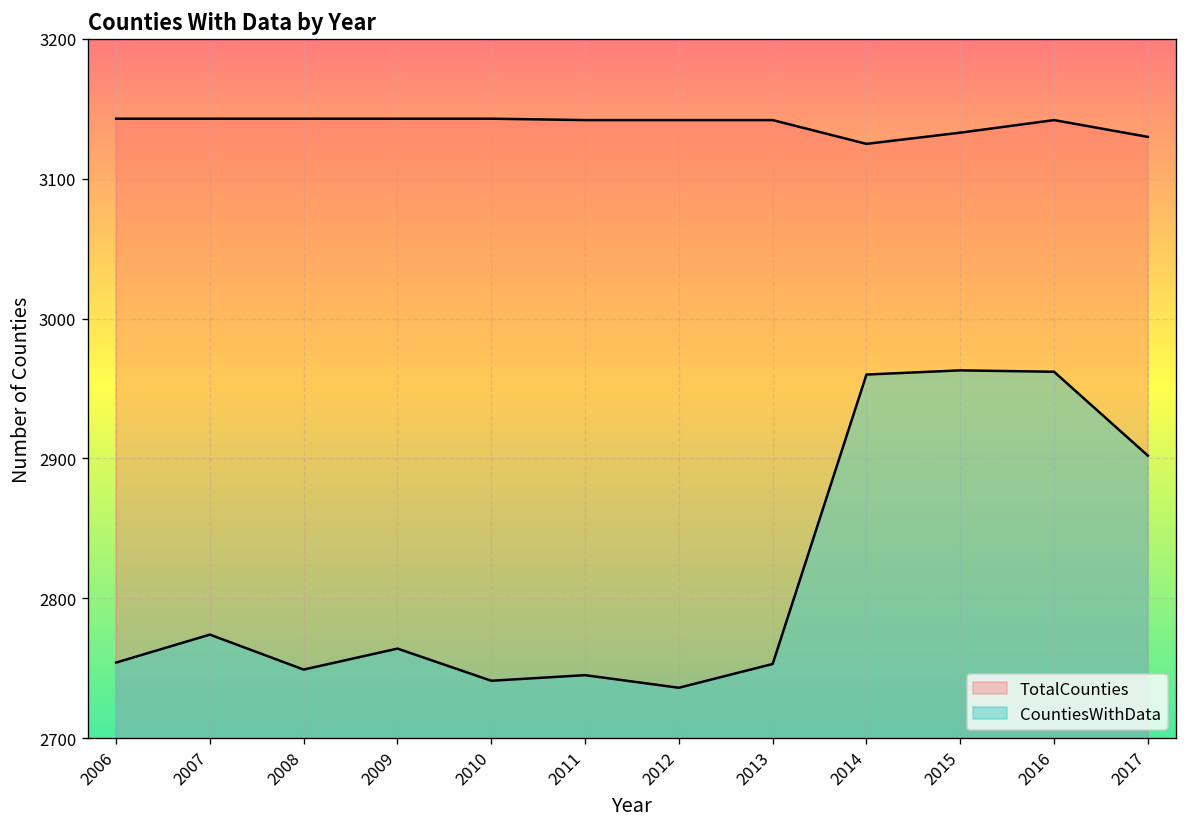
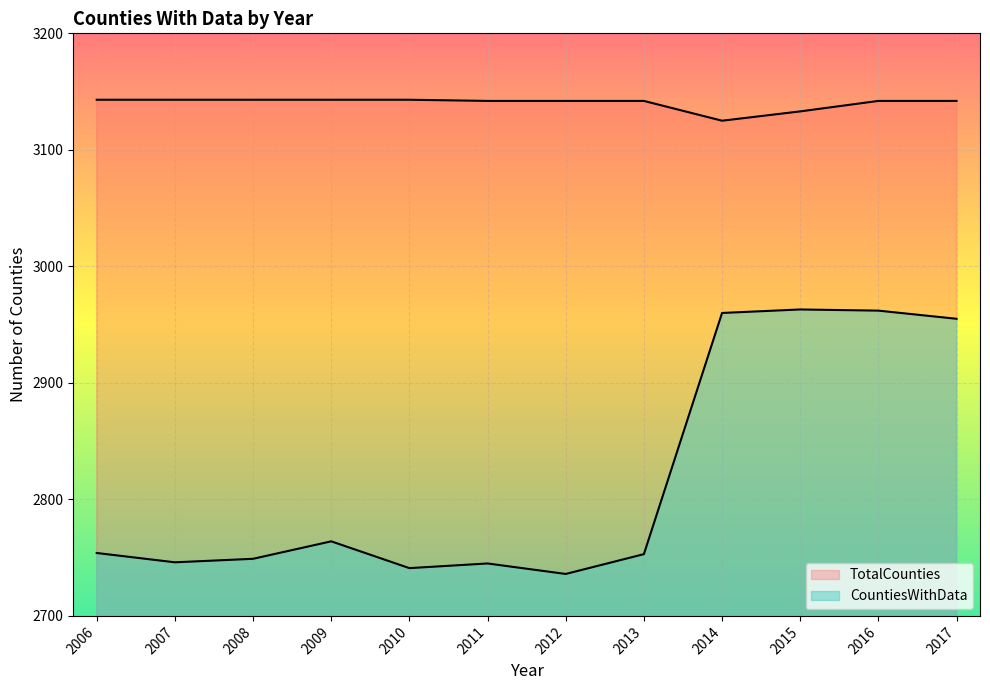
CountiesWithData, 2007: 2774 -> 2746
TotalCounties, 2017: 3130 -> 3142
CountiesWithData, 2017: 2902 -> 2955
